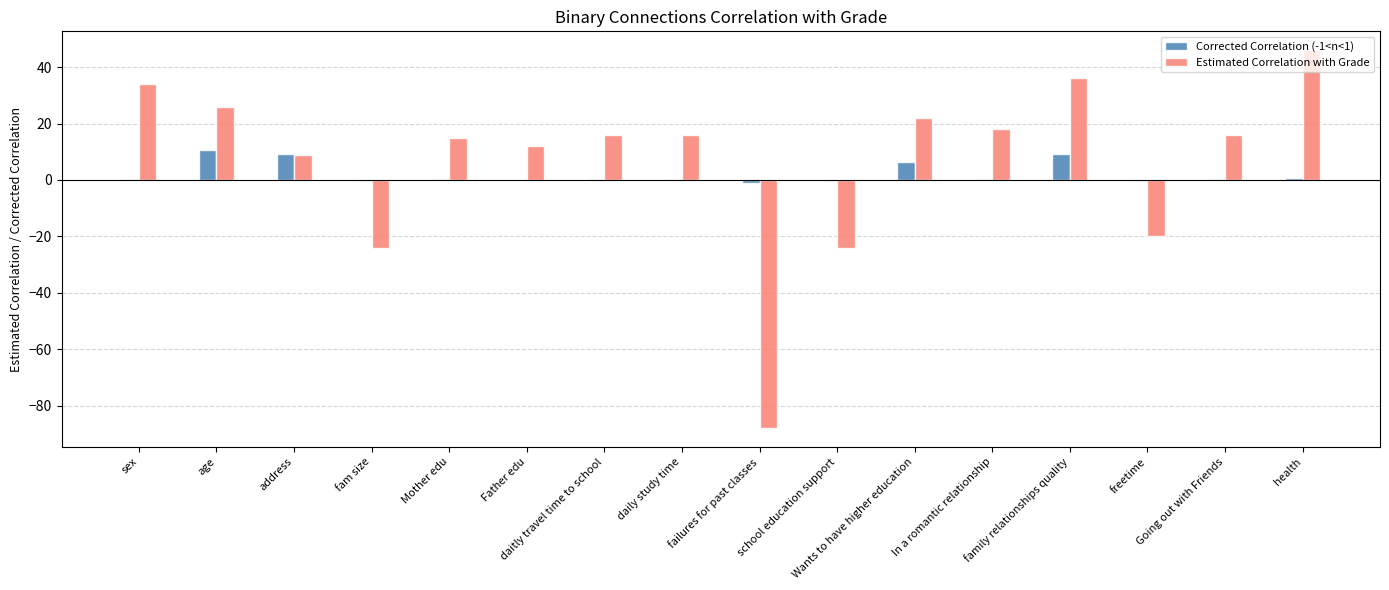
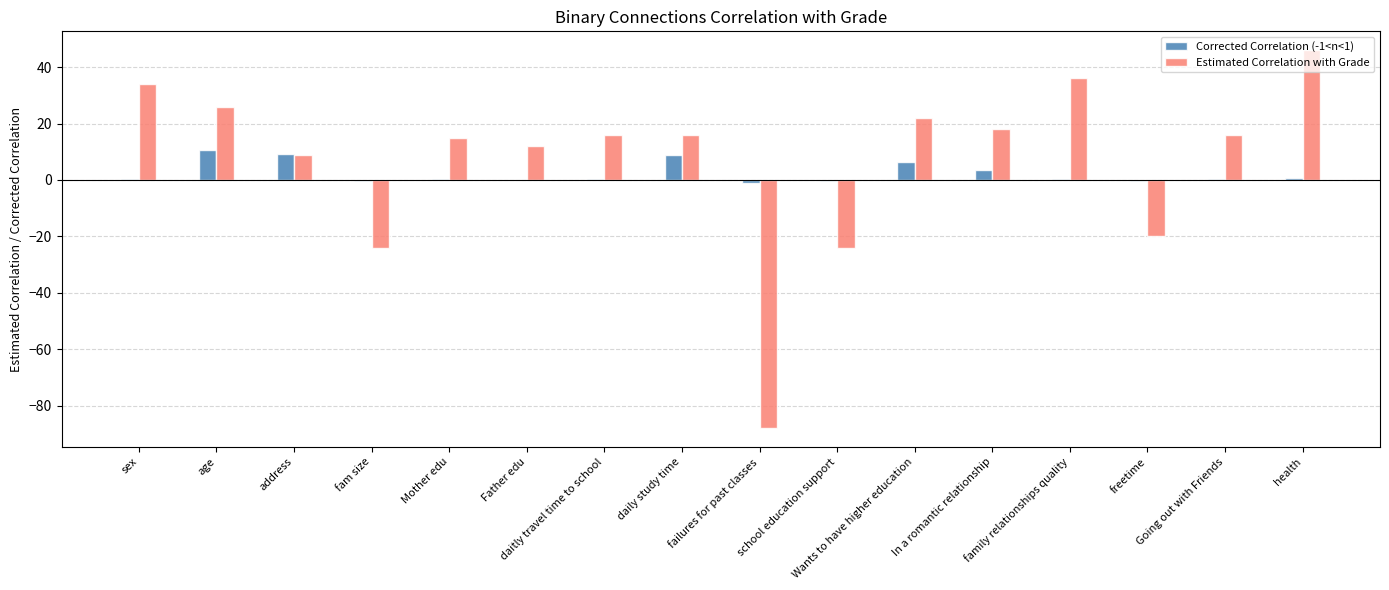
Corrected Correlation (-1<n<1), daily study time: 0 -> 9
Corrected Correlation (-1<n<1), In a romantic relationship: 0 -> 4
Corrected Correlation (-1<n<1), family relationships quality: 9 -> 0
